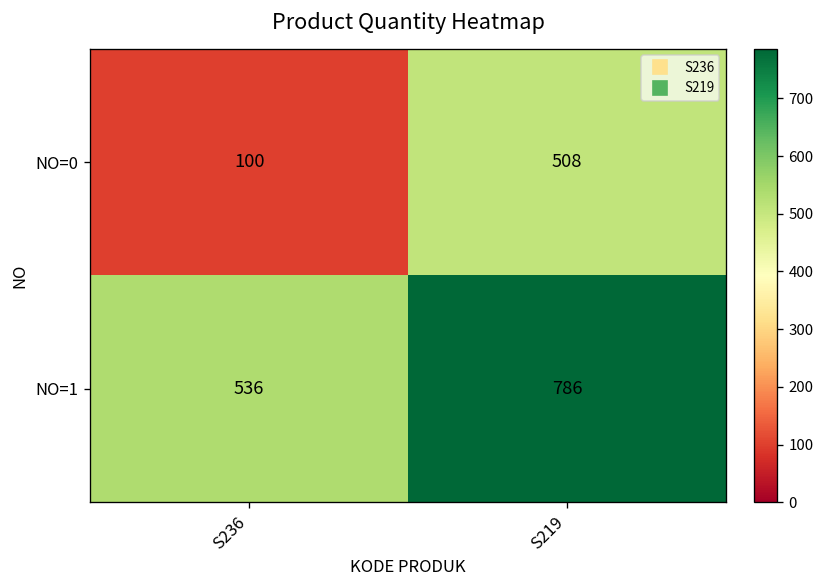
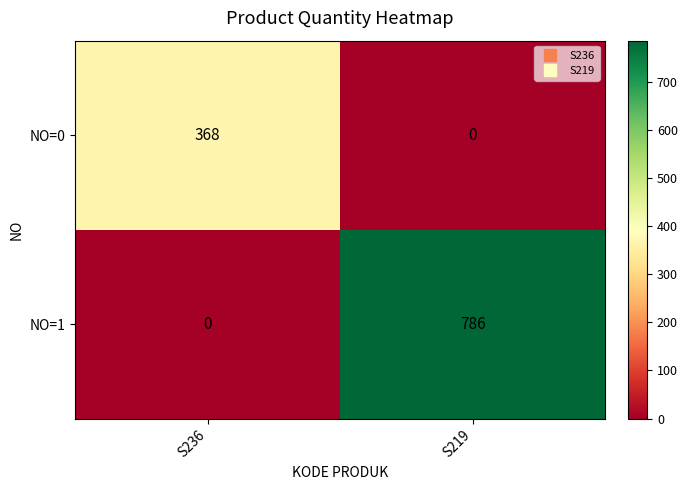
NO=0, S236: 100 -> 368
NO=0, S219: 508 -> 0
NO=1, S236: 536 -> 0
